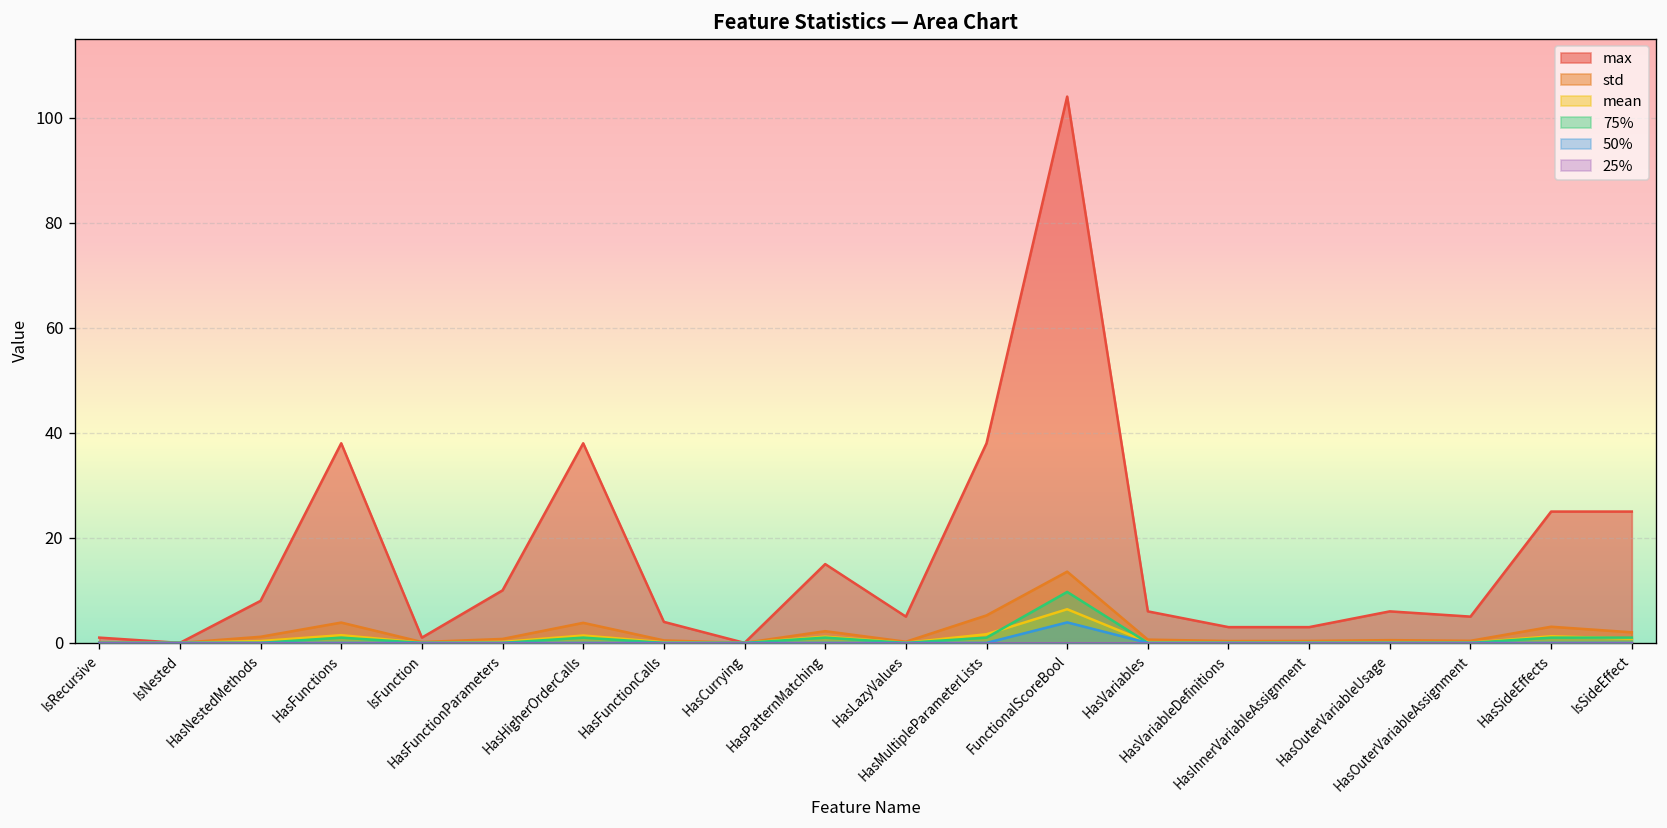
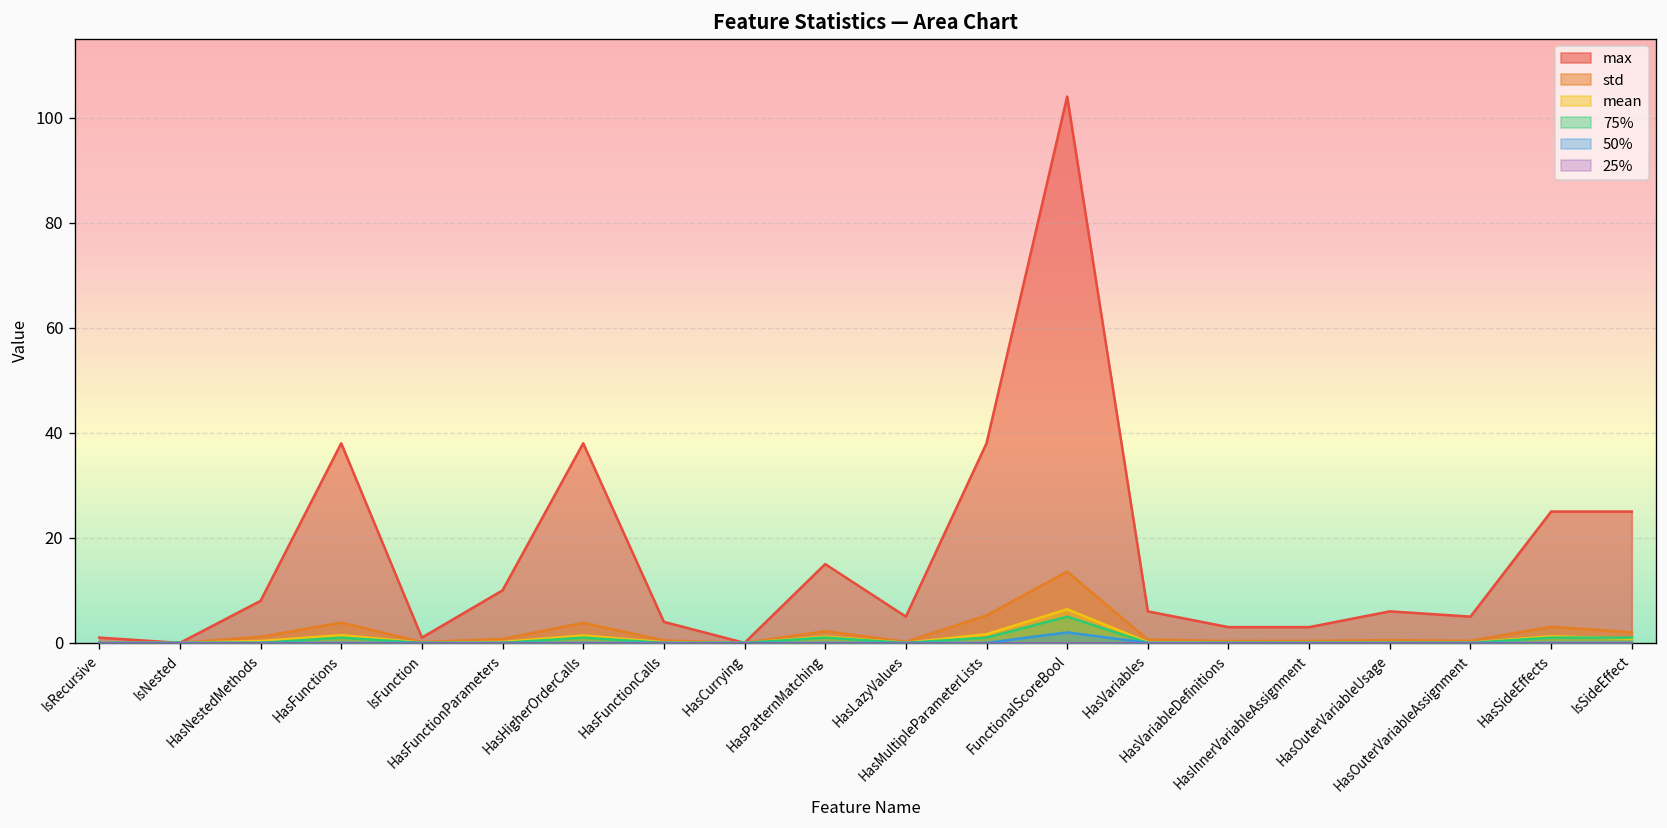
75%, FunctionalScoreBool: 10 -> 5
50%, FunctionalScoreBool: 4 -> 2
